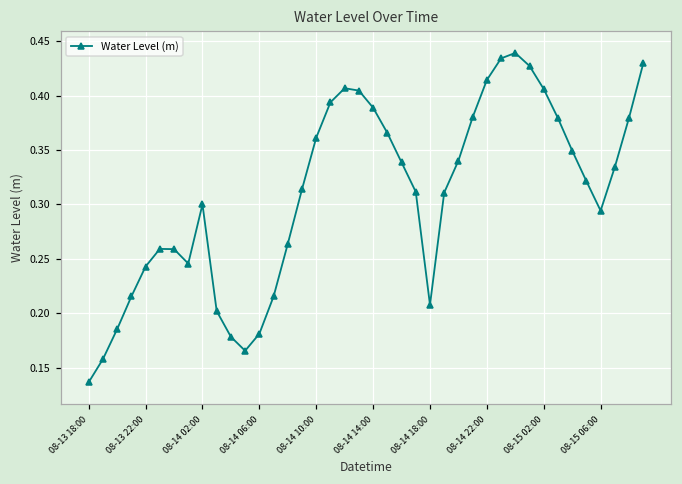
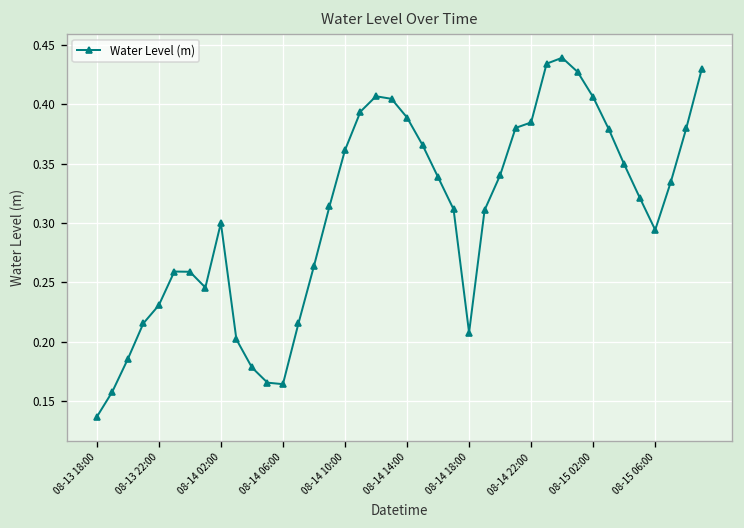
08-13 22:00: 0.24 -> 0.23
08-14 06:00: 0.18 -> 0.16
08-14 22:00: 0.41 -> 0.38
